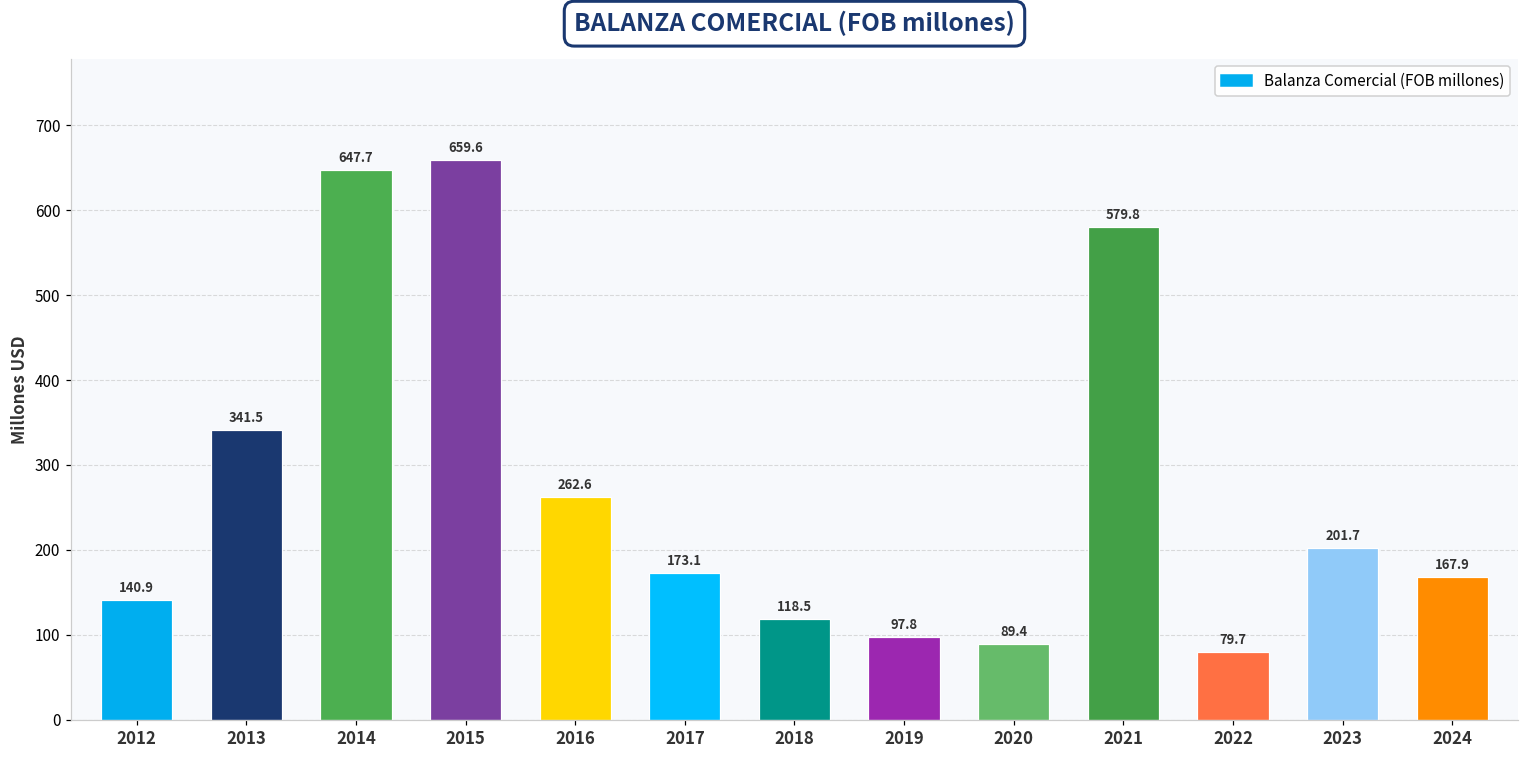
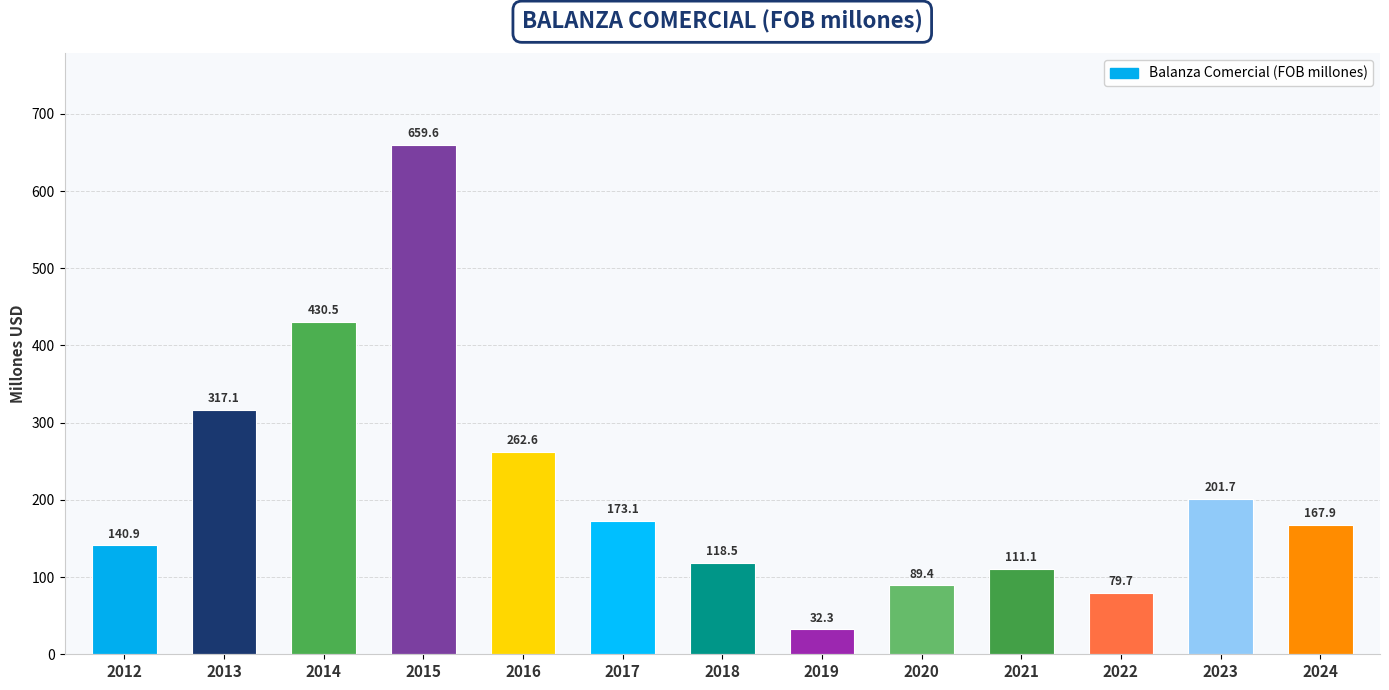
2013: 341.5 -> 317.1
2014: 647.7 -> 430.5
2019: 97.8 -> 32.3
2021: 579.8 -> 111.1
